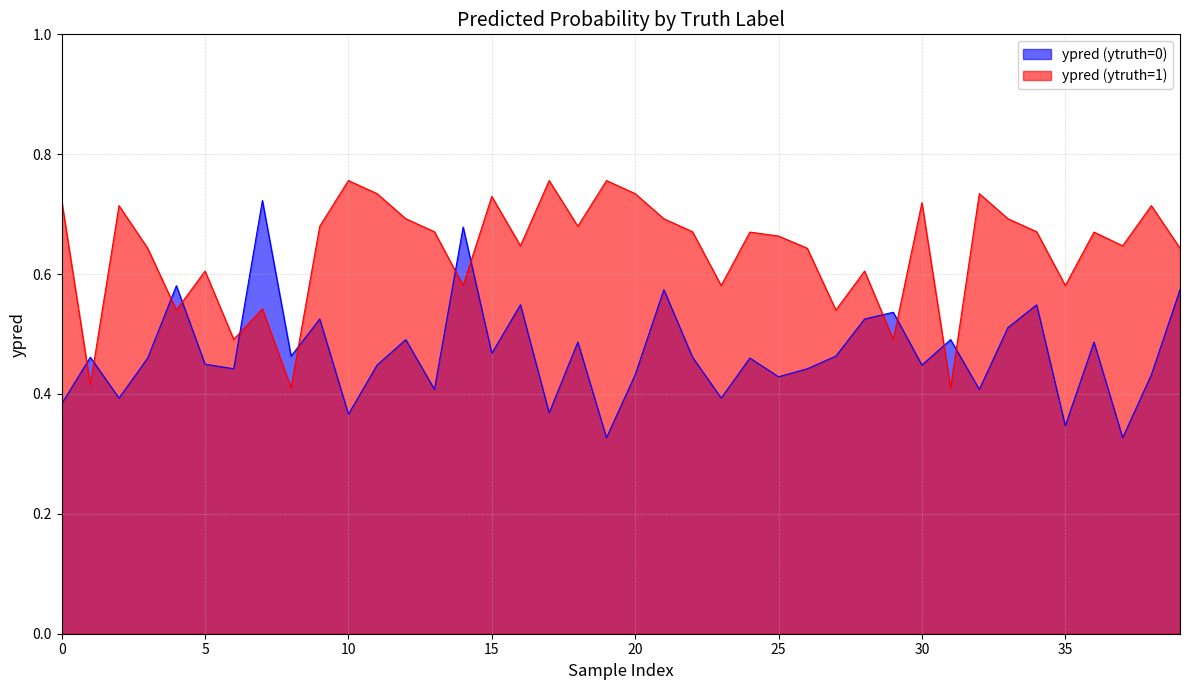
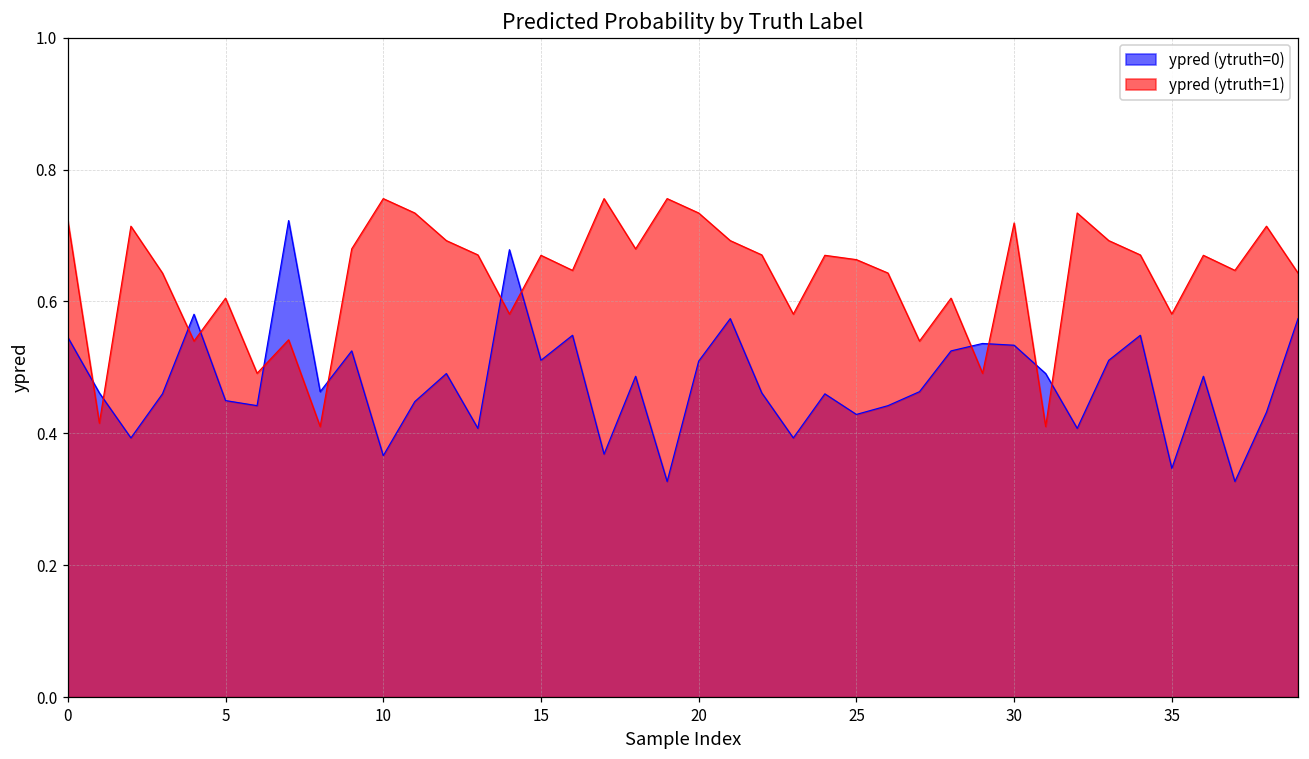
ypred (ytruth=0), 0: 0.38 -> 0.55
ypred (ytruth=0), 15: 0.47 -> 0.51
ypred (ytruth=1), 15: 0.73 -> 0.67
ypred (ytruth=0), 20: 0.43 -> 0.51
ypred (ytruth=0), 30: 0.45 -> 0.53
